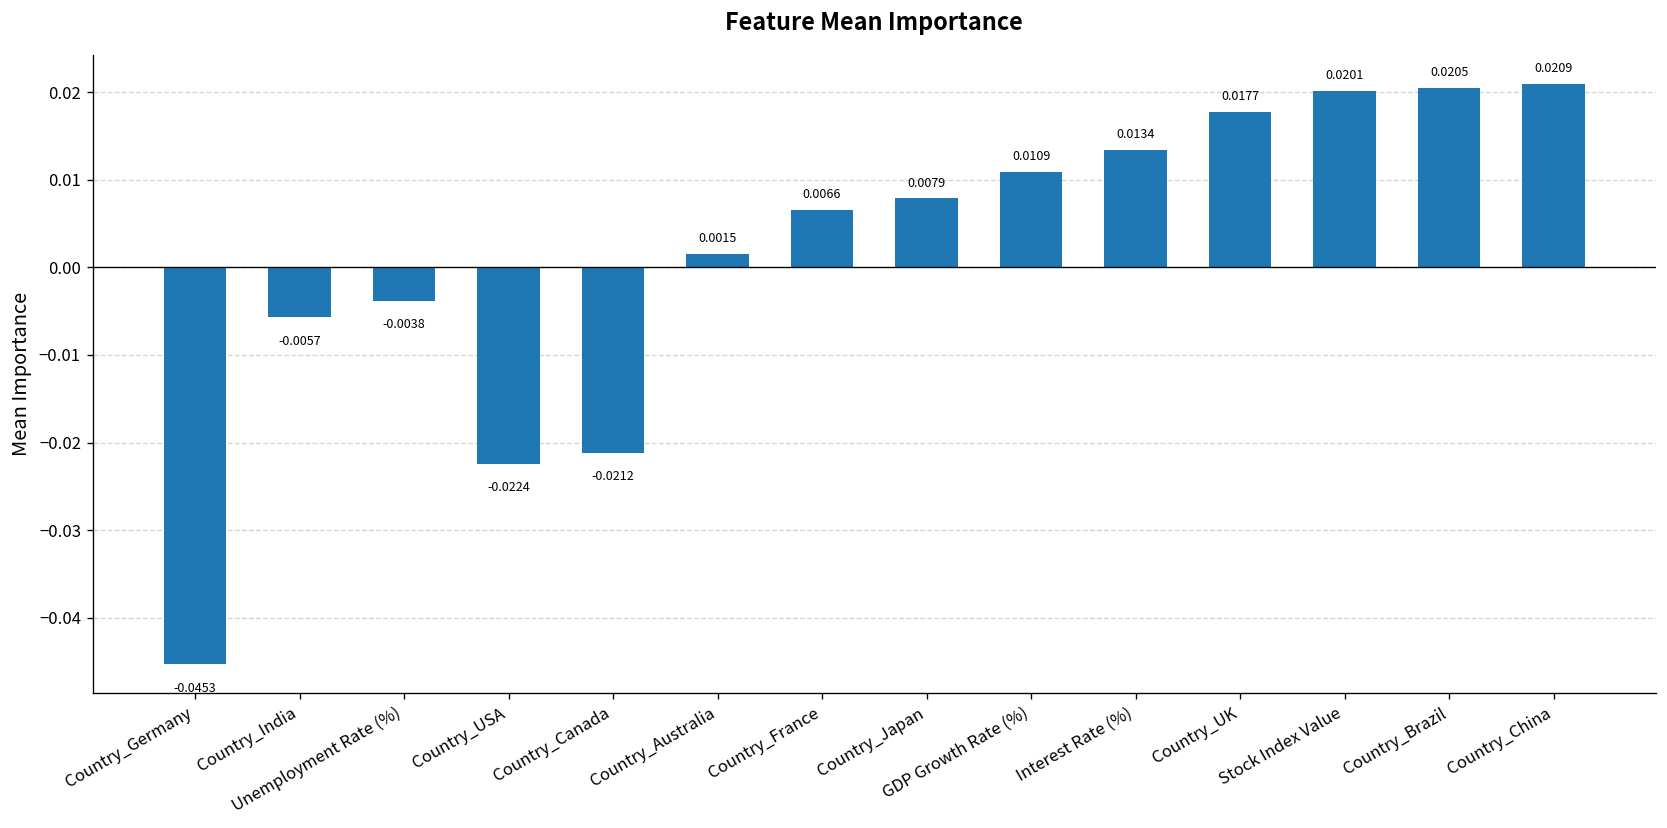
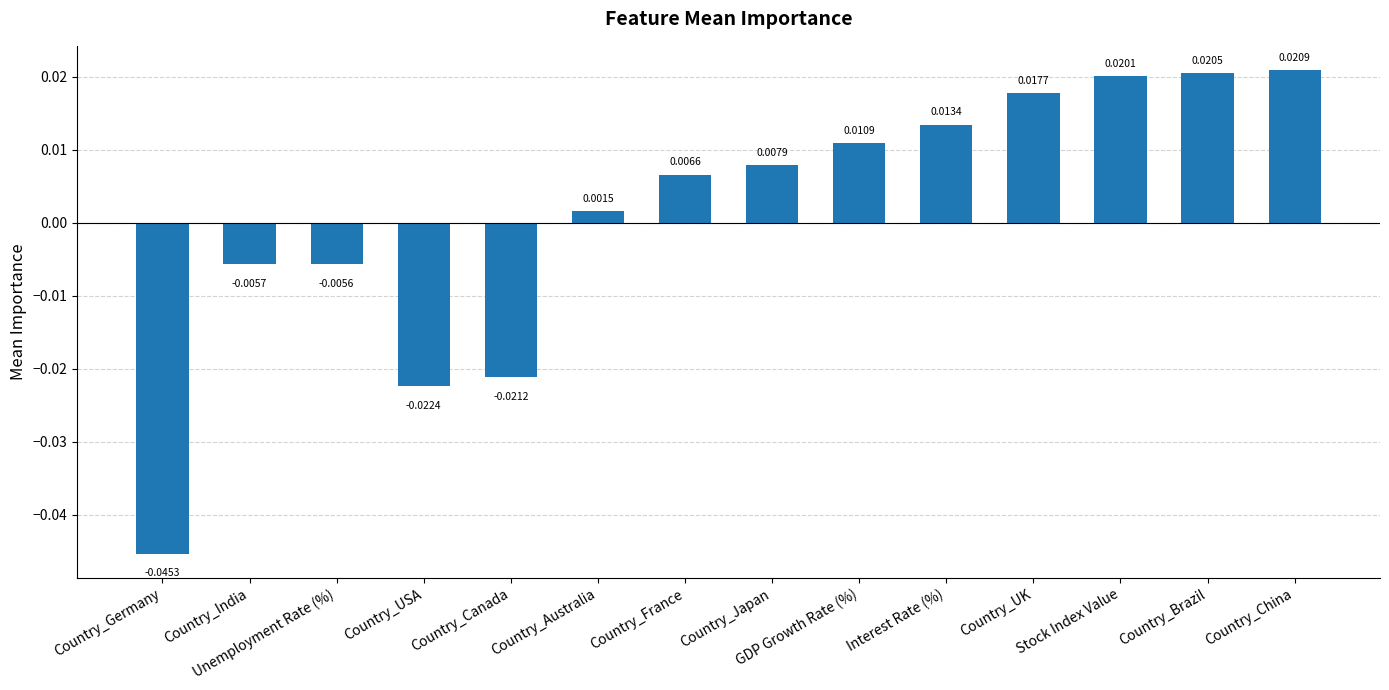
Unemployment Rate (%): -0.0038 -> -0.0056
